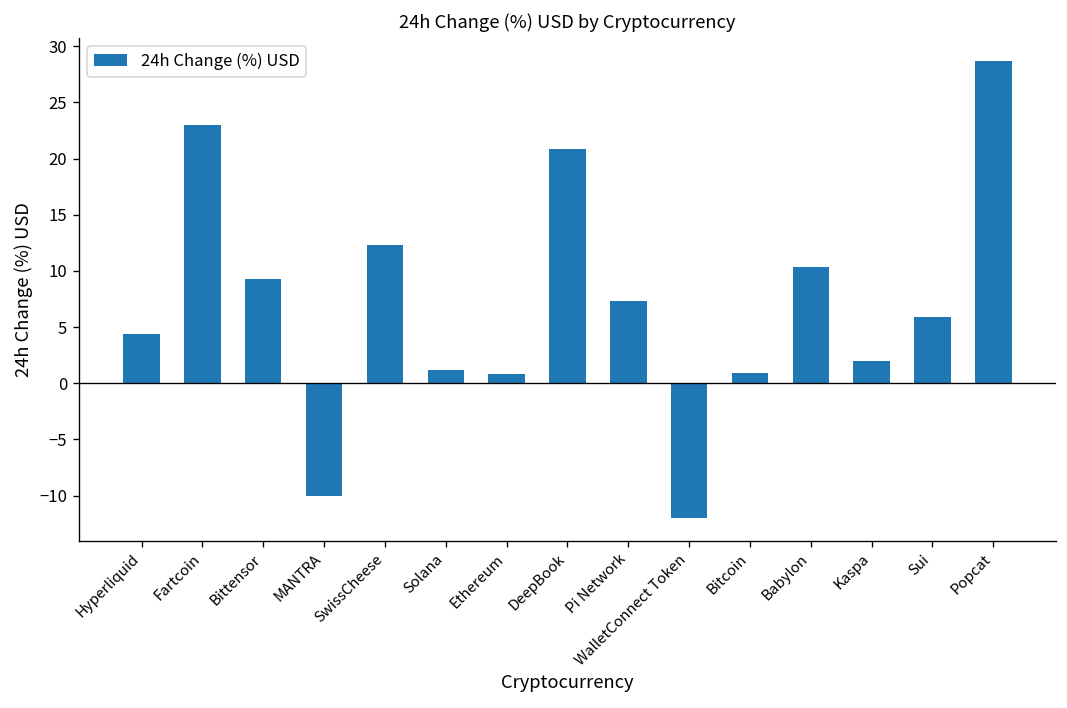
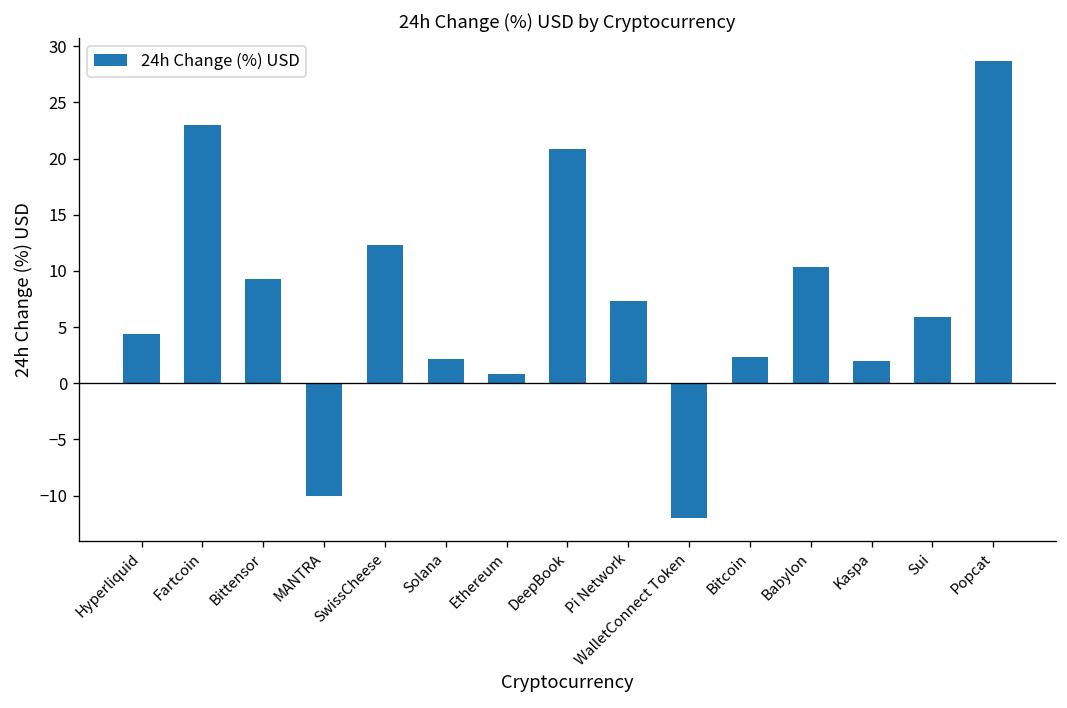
Solana: 1 -> 2
Bitcoin: 1 -> 2
